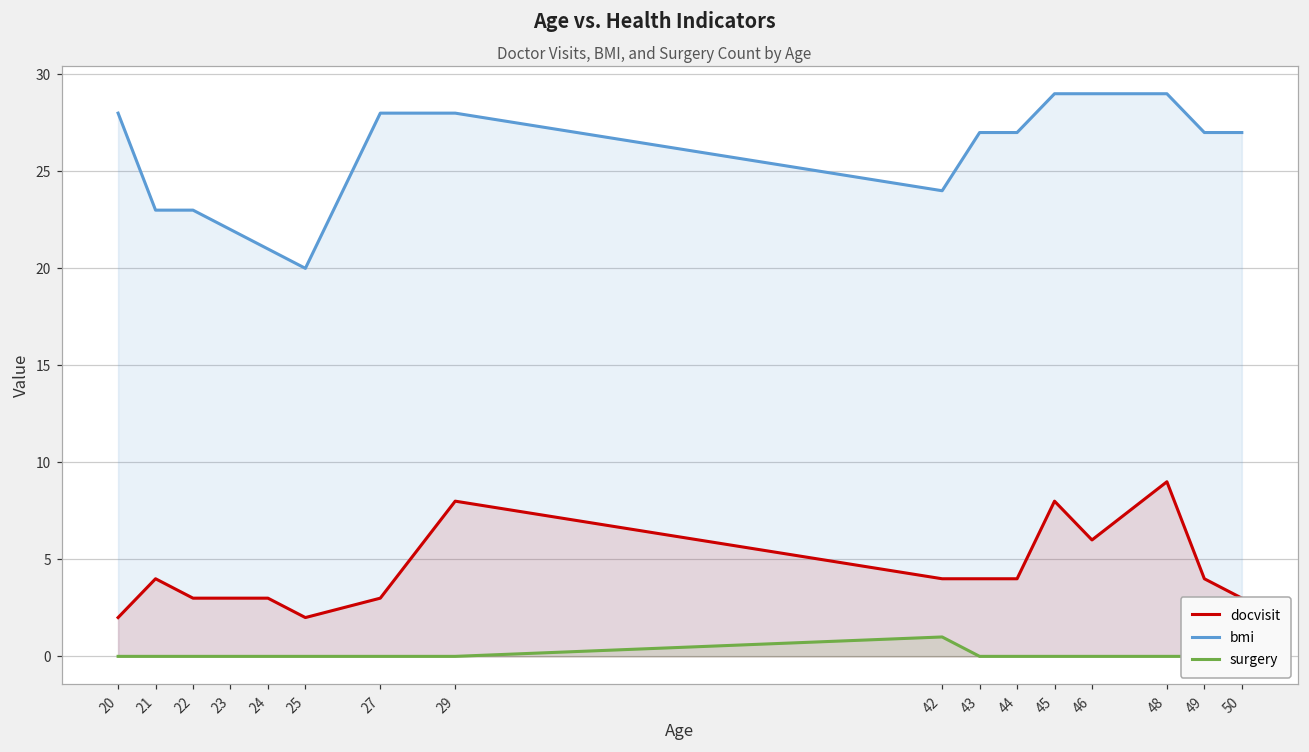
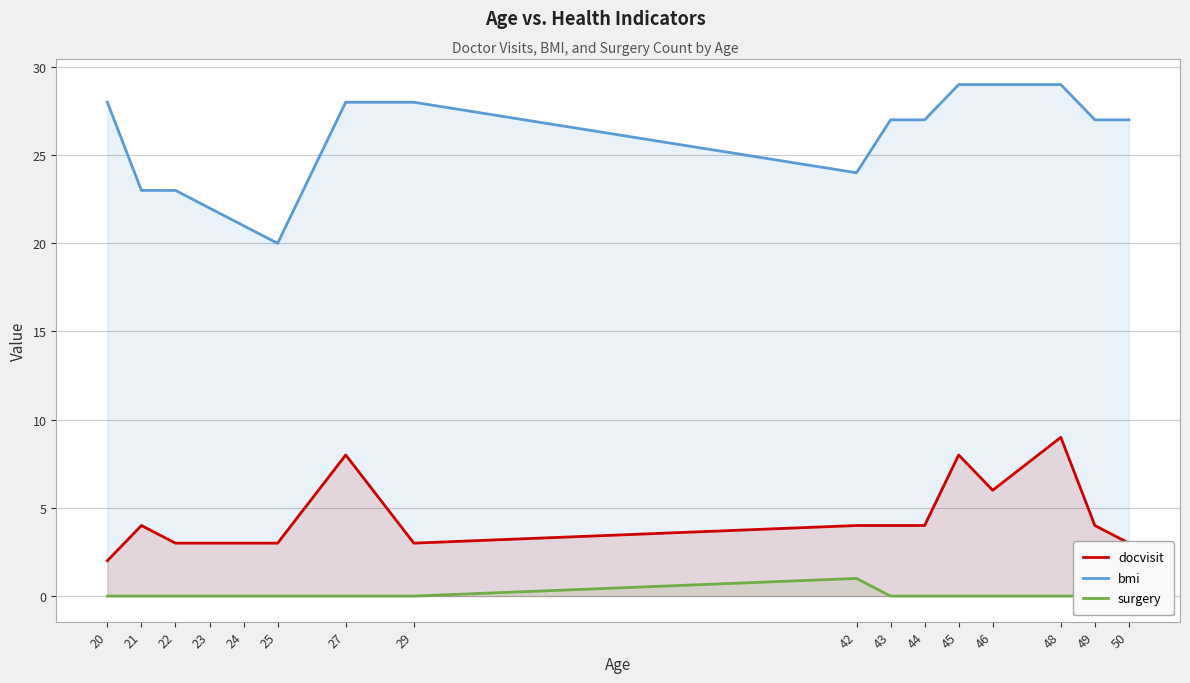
docvisit, 25: 2 -> 3
docvisit, 27: 3 -> 8
docvisit, 29: 8 -> 3
